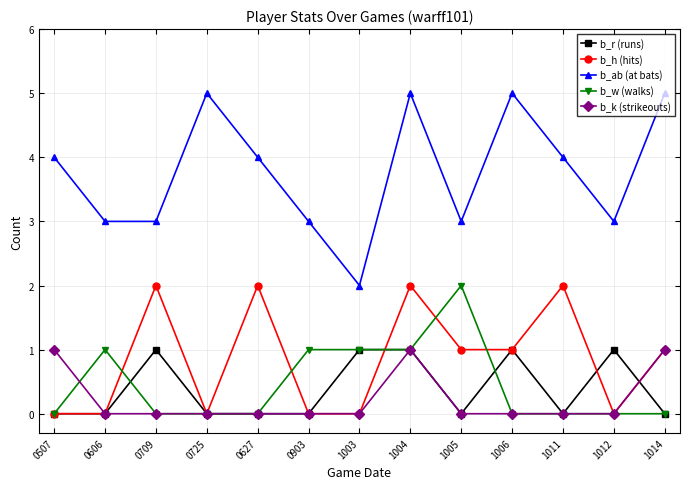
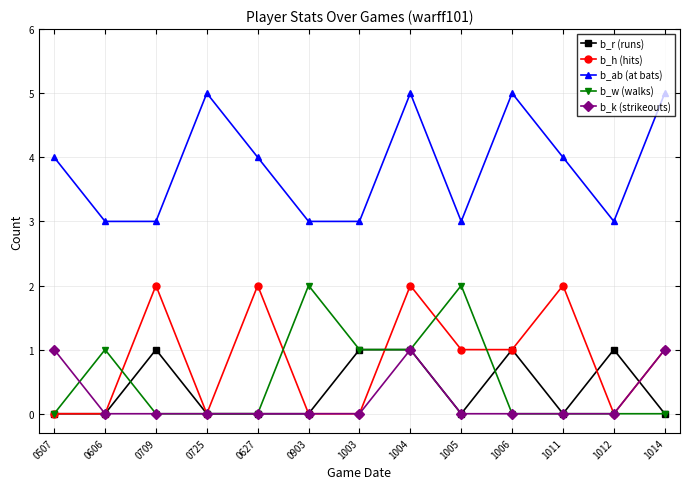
b_w (walks), 0903: 1 -> 2
b_ab (at bats), 1003: 2 -> 3
